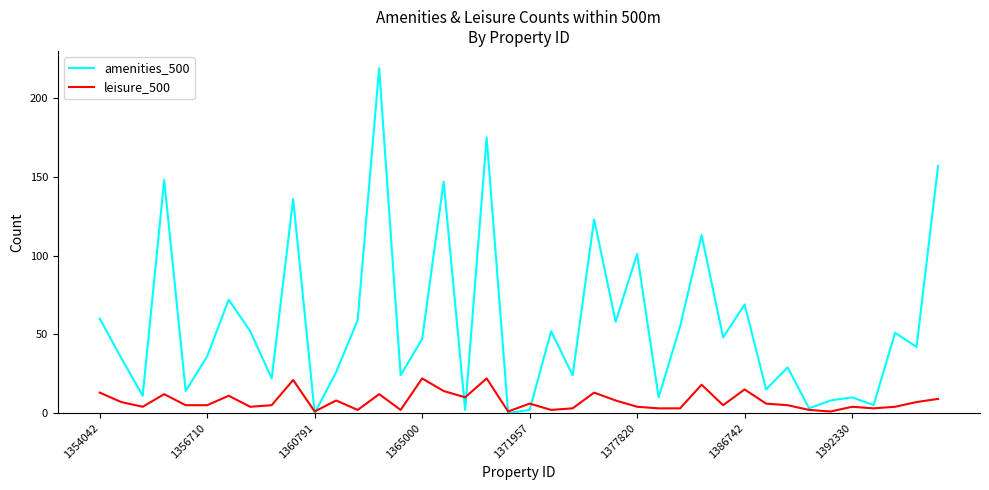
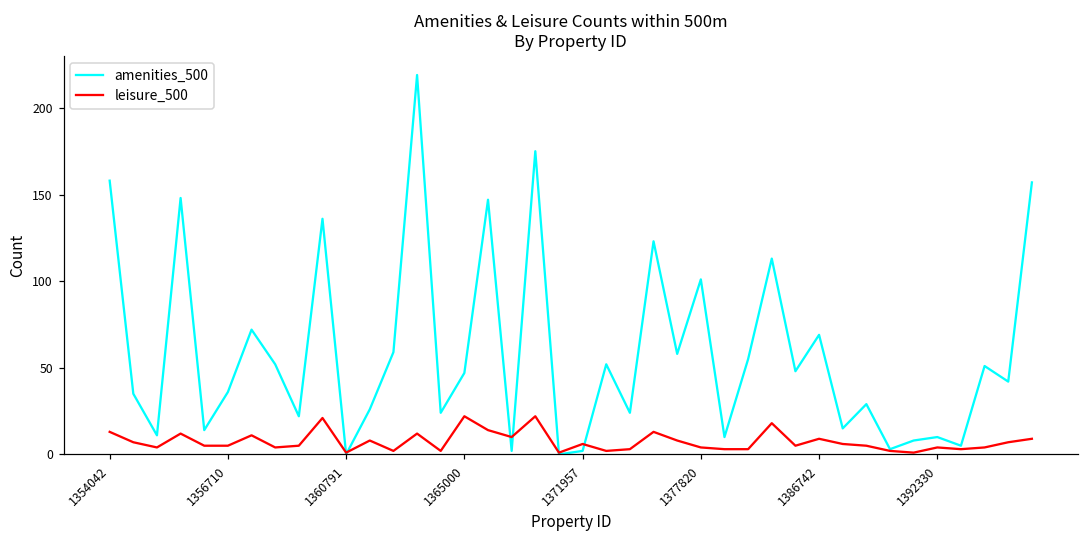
amenities_500, 1354042: 60 -> 158
leisure_500, 1386742: 15 -> 9
